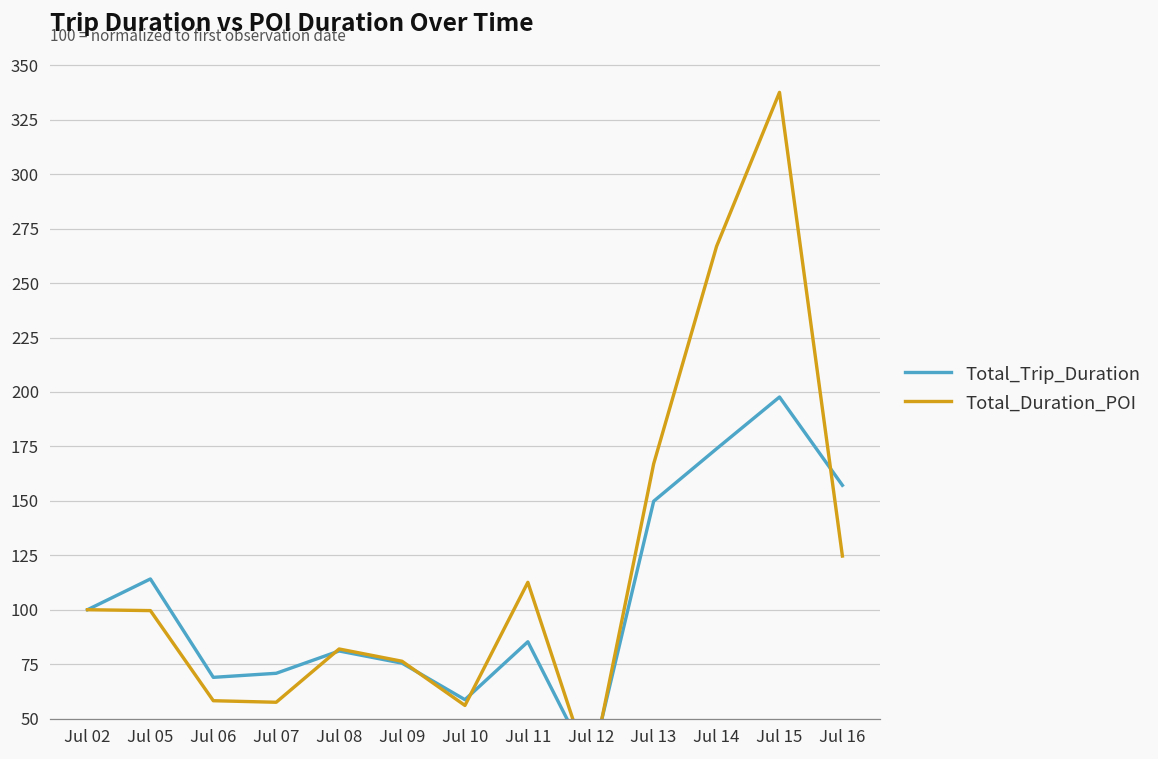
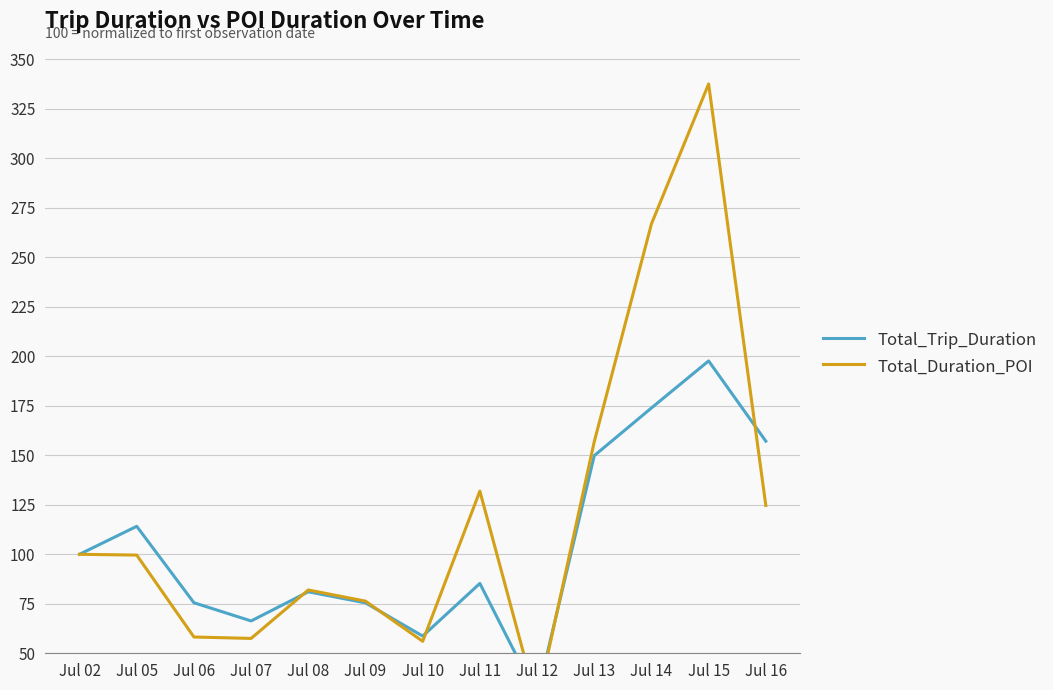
Total_Trip_Duration, Jul 06: 69 -> 76
Total_Trip_Duration, Jul 07: 71 -> 66
Total_Duration_POI, Jul 11: 113 -> 132
Total_Duration_POI, Jul 13: 167 -> 157
